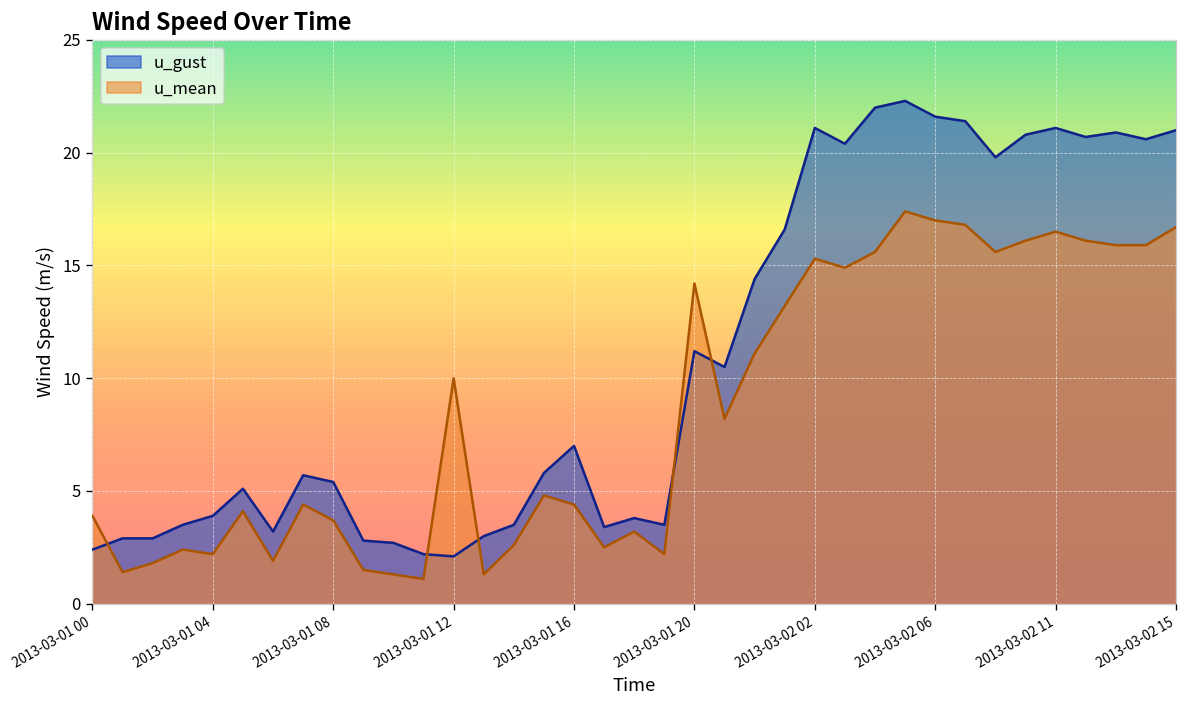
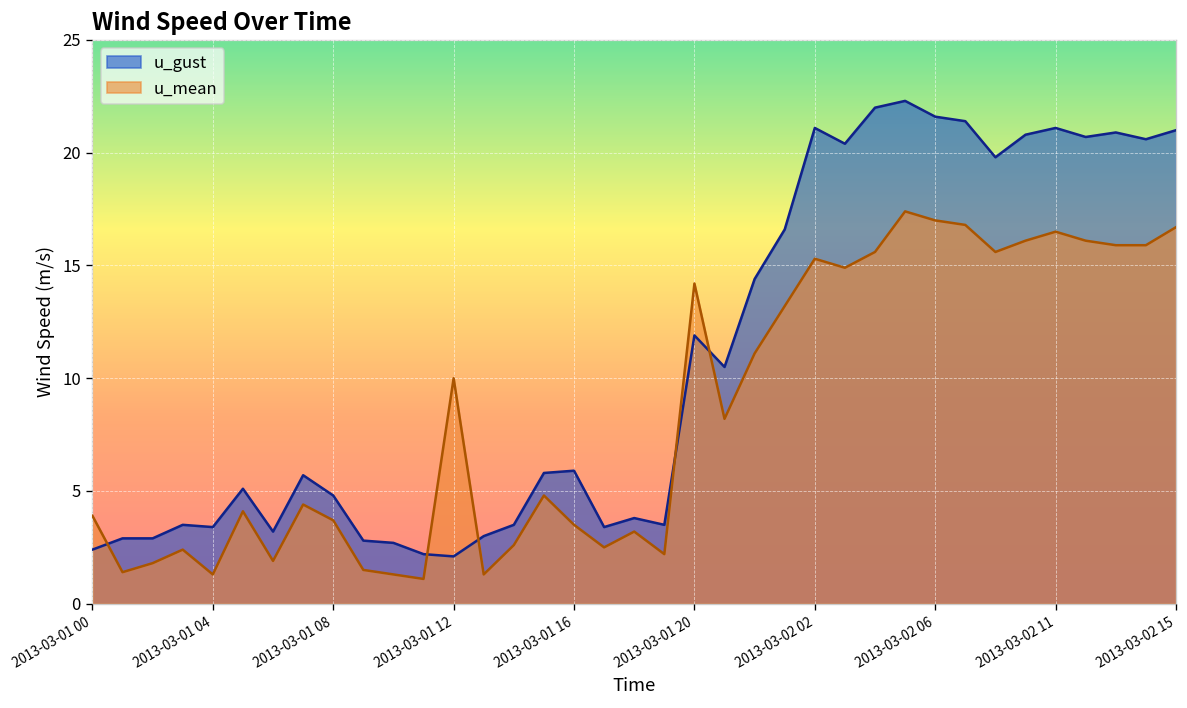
u_gust, 2013-03-01 04: 3.9 -> 3.4
u_mean, 2013-03-01 04: 2.2 -> 1.3
u_gust, 2013-03-01 08: 5.4 -> 4.8
u_gust, 2013-03-01 16: 7.0 -> 5.9
u_mean, 2013-03-01 16: 4.4 -> 3.5
u_gust, 2013-03-01 20: 11.2 -> 11.9
